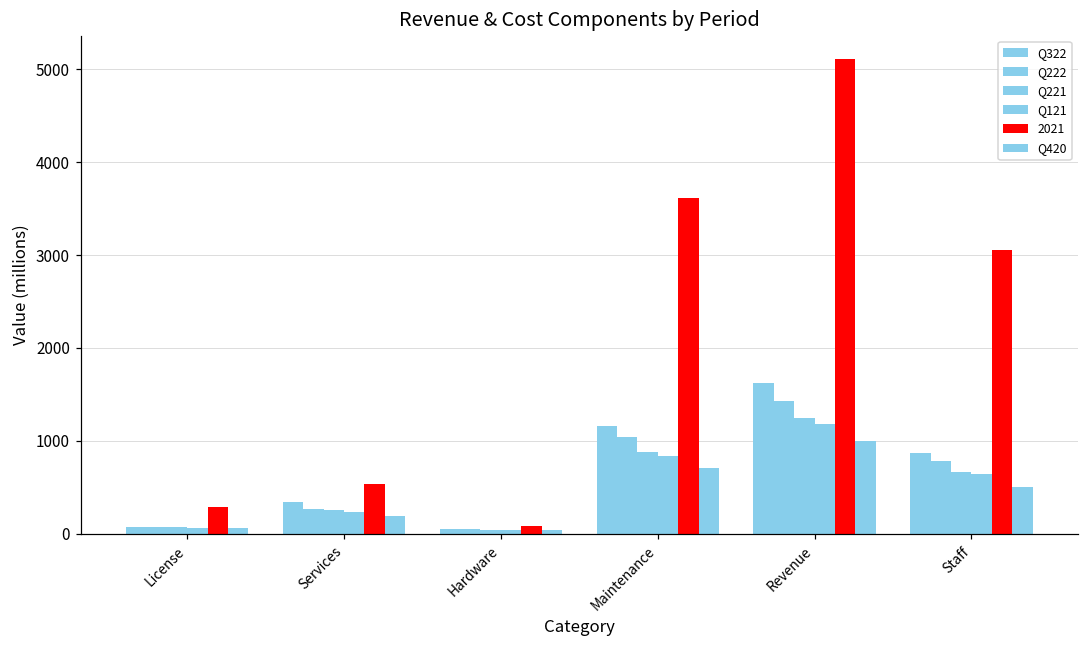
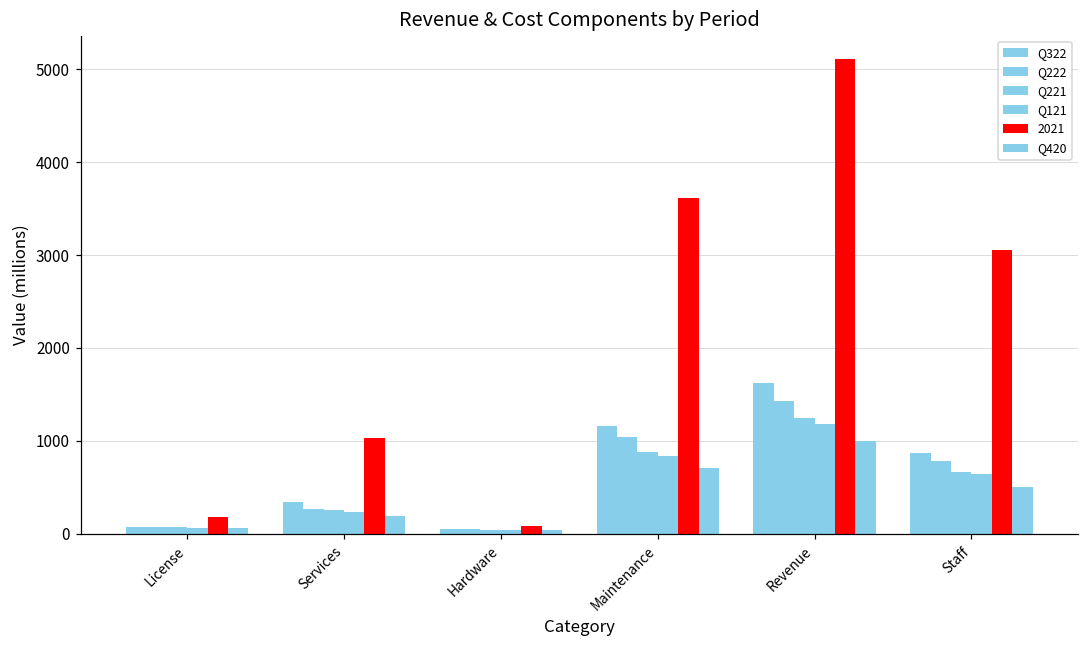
2021, License: 300 -> 200
2021, Services: 500 -> 1000
